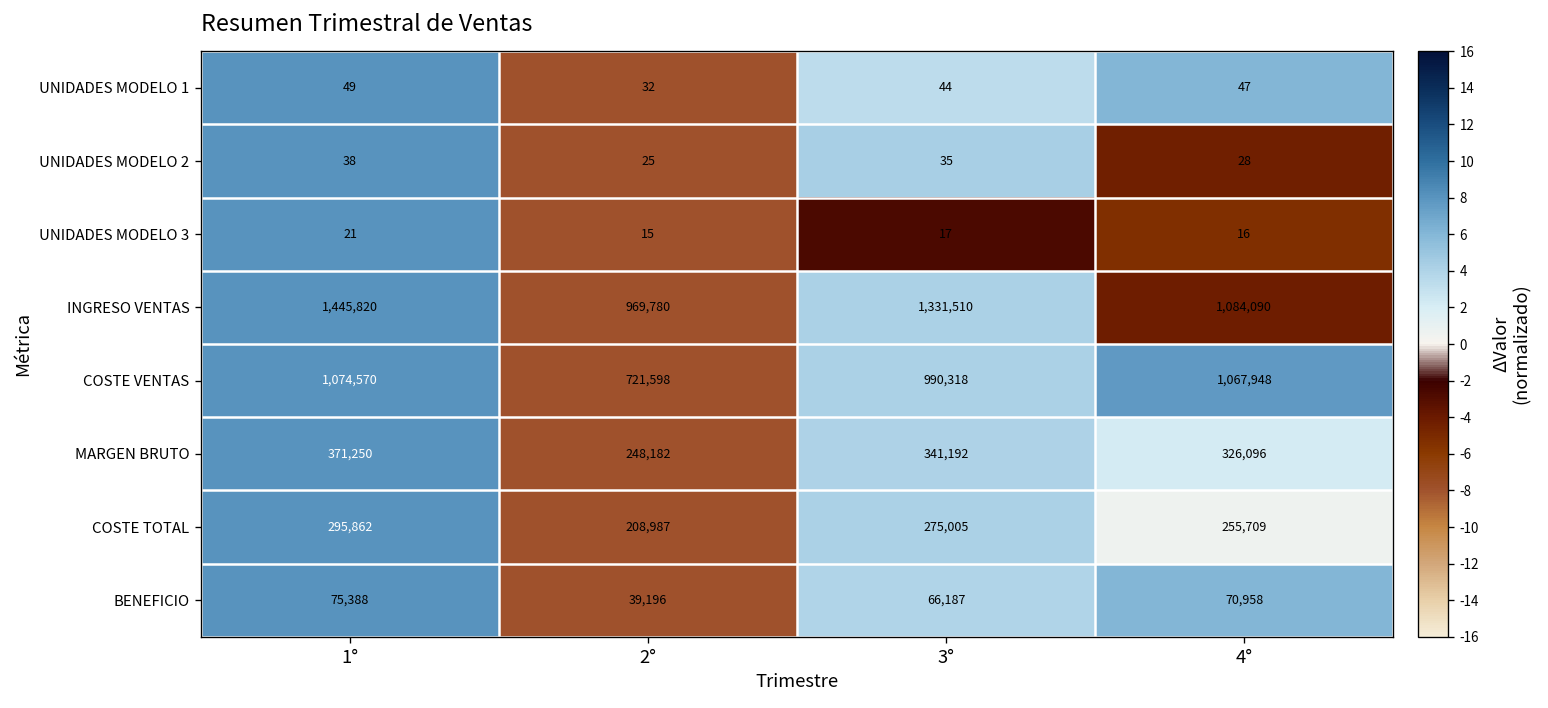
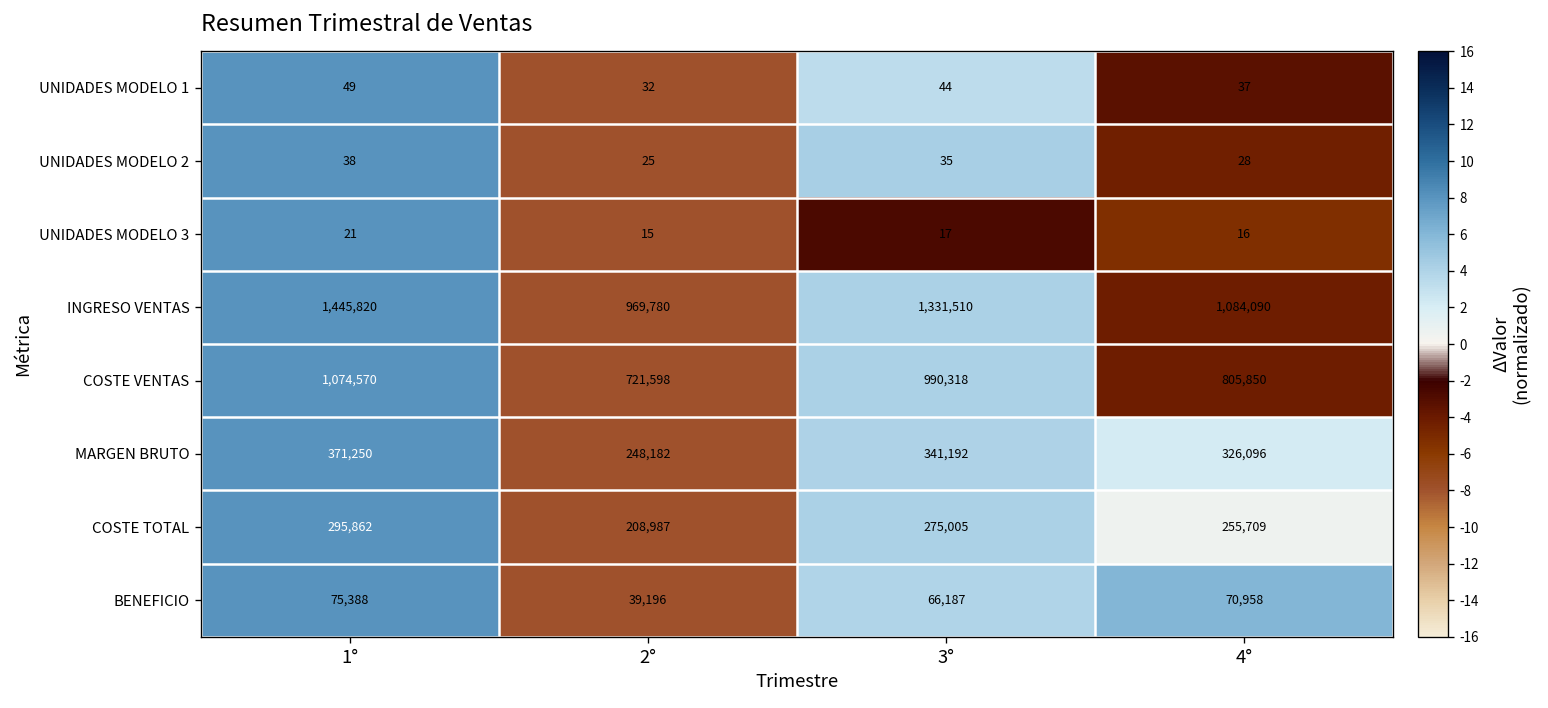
UNIDADES MODELO 1, 4°: 47 -> 37
COSTE VENTAS, 4°: 1,067,948 -> 805,850
